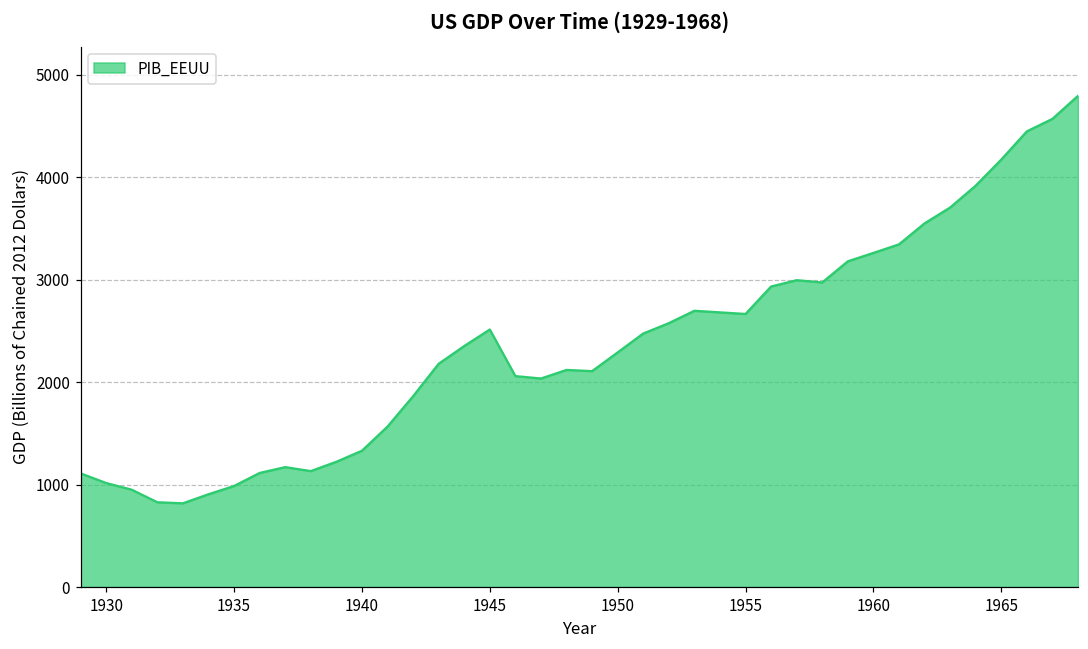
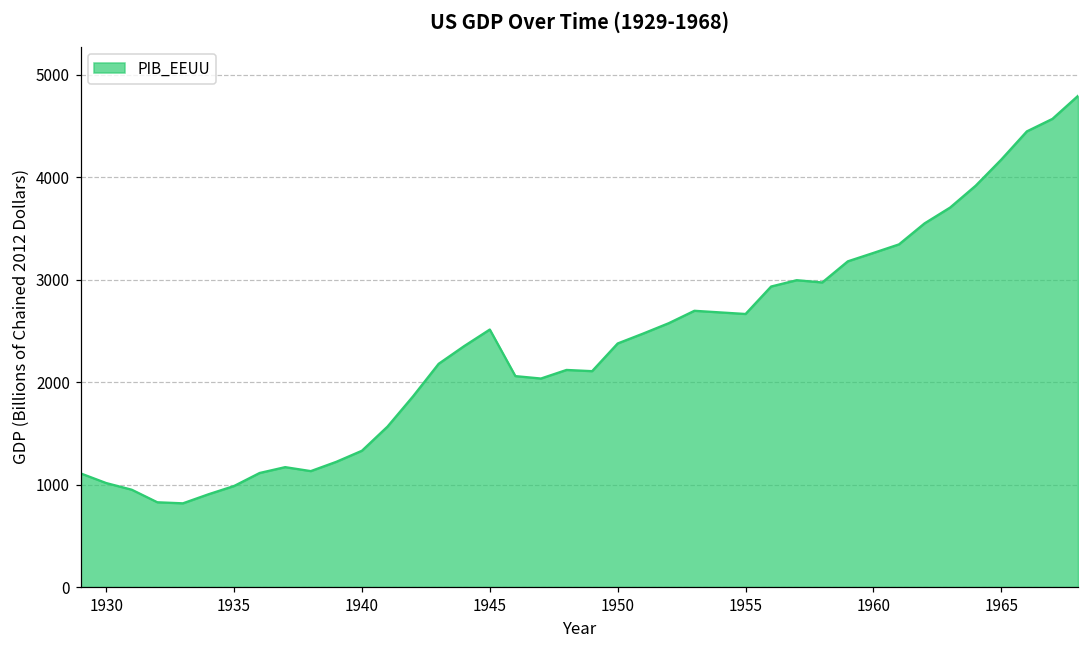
1950: 2300 -> 2400
